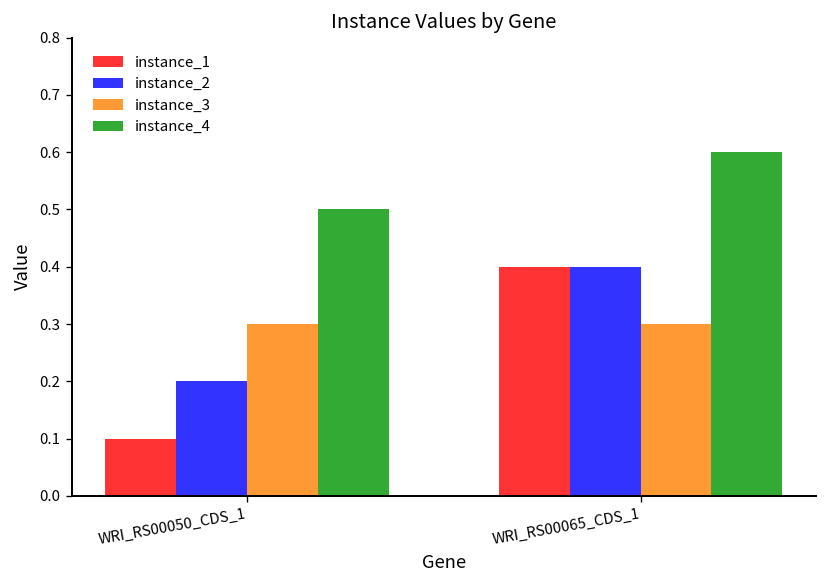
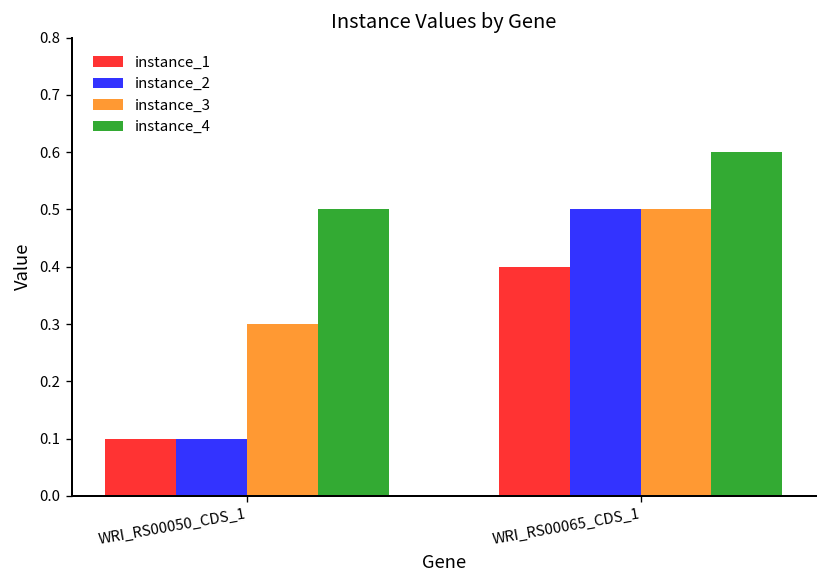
instance_2, WRI_RS00050_CDS_1: 0.2 -> 0.1
instance_2, WRI_RS00065_CDS_1: 0.4 -> 0.5
instance_3, WRI_RS00065_CDS_1: 0.3 -> 0.5
